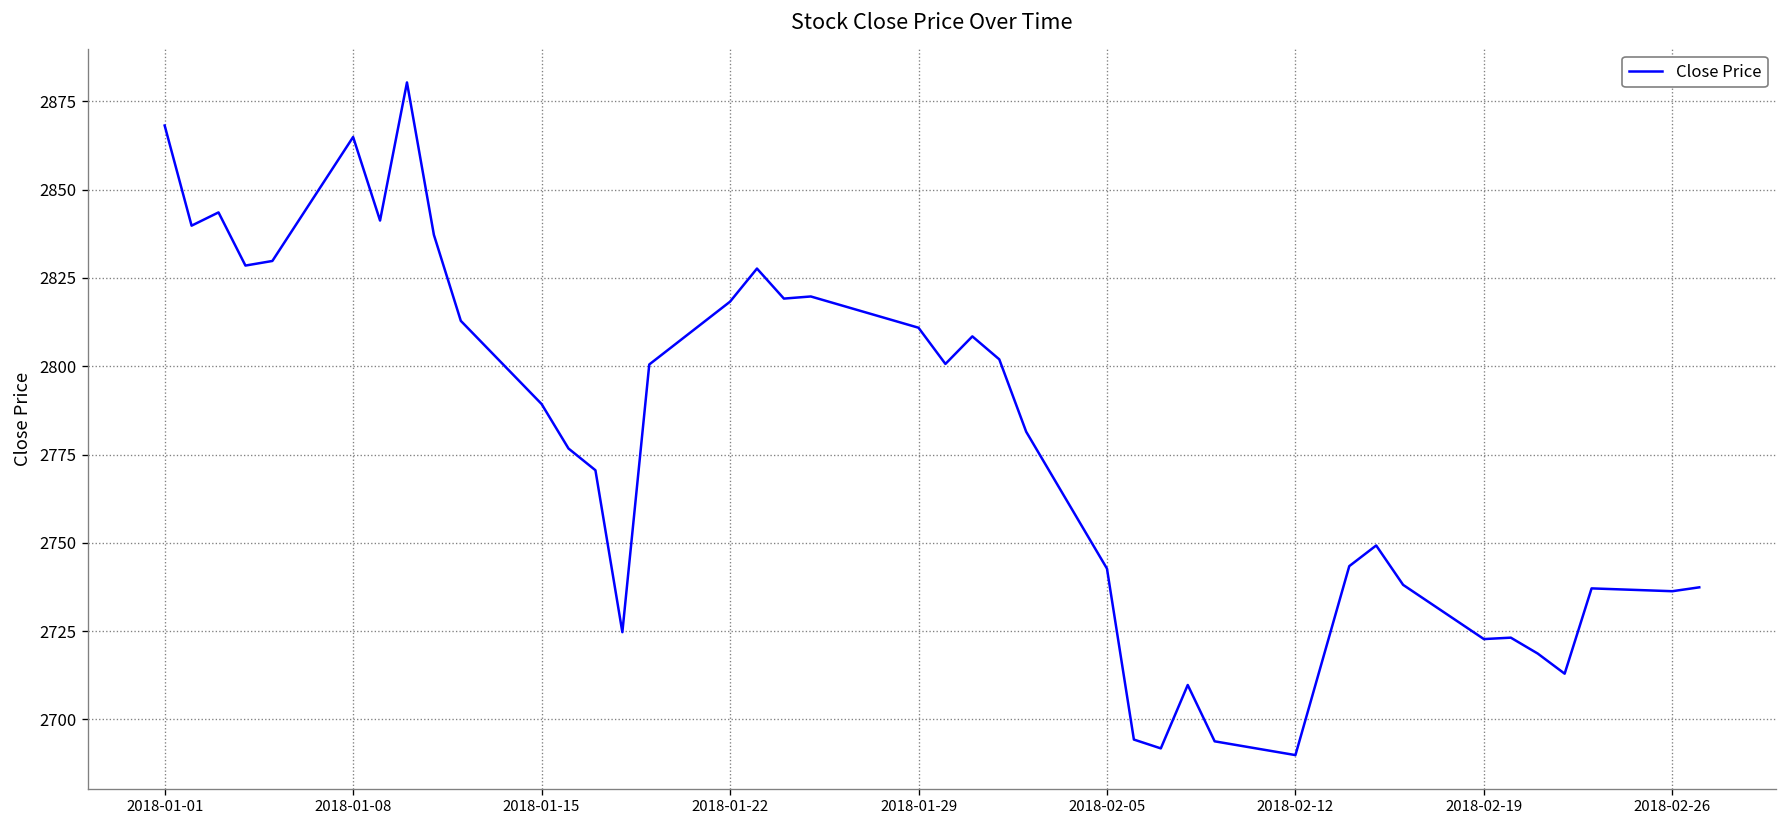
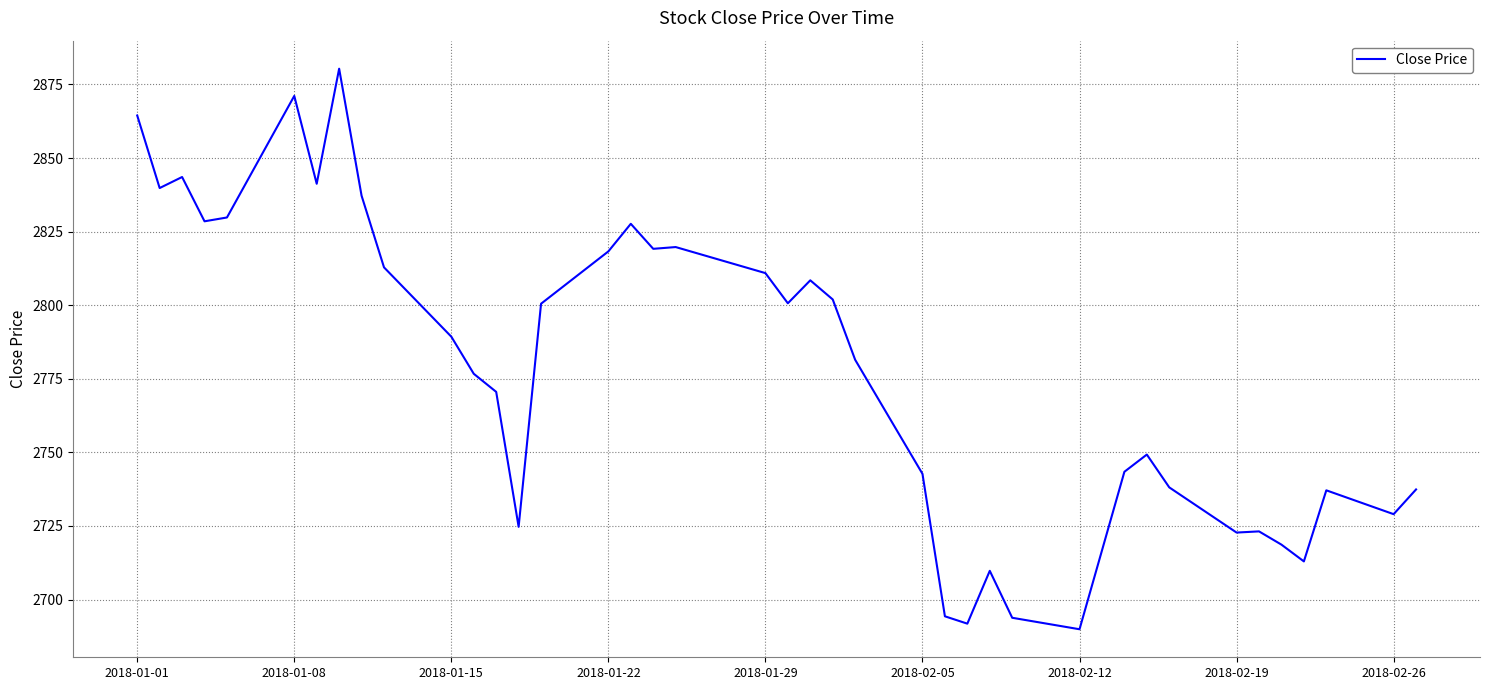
2018-01-01: 2868 -> 2864
2018-01-08: 2865 -> 2871
2018-02-26: 2736 -> 2729
